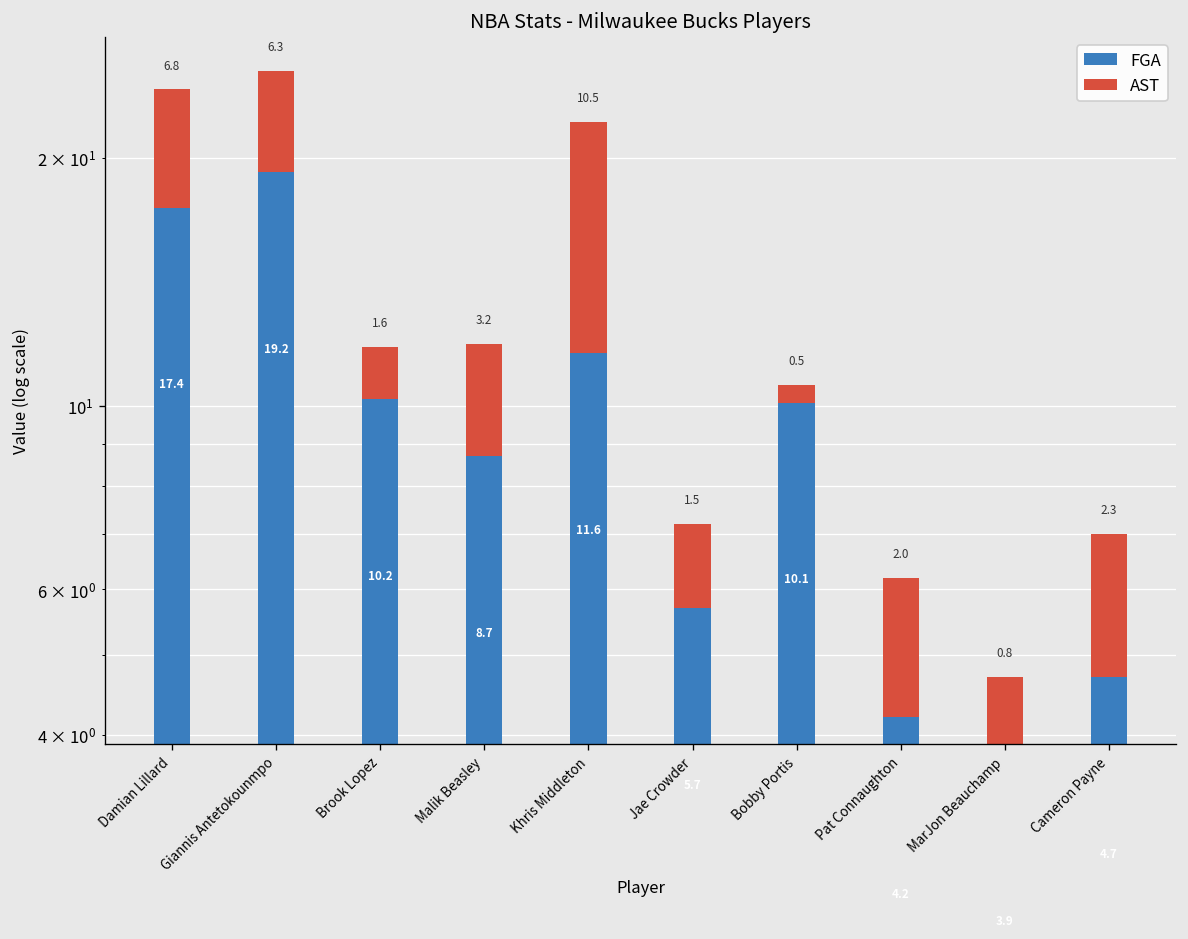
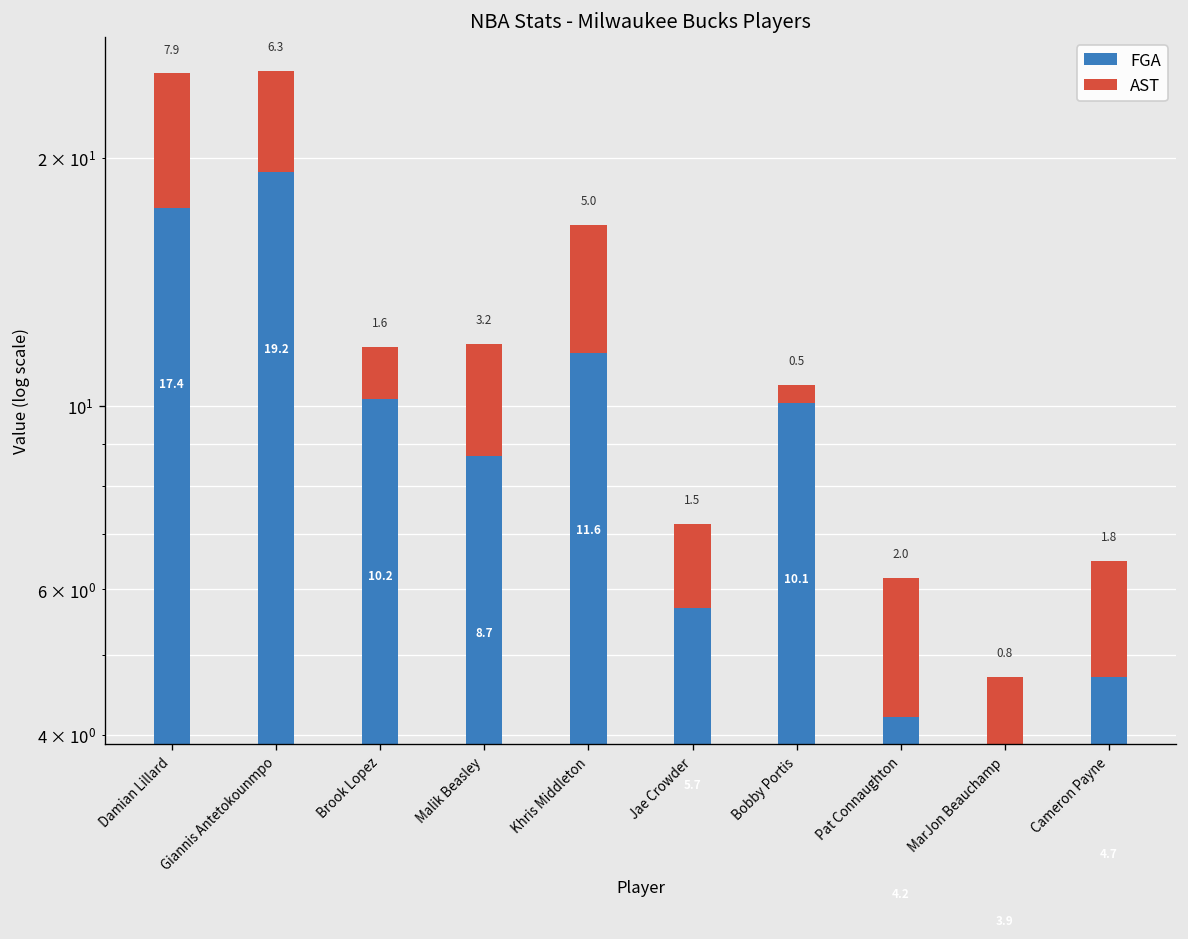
AST, Damian Lillard: 6.8 -> 7.9
AST, Khris Middleton: 10.5 -> 5.0
AST, Cameron Payne: 2.3 -> 1.8
